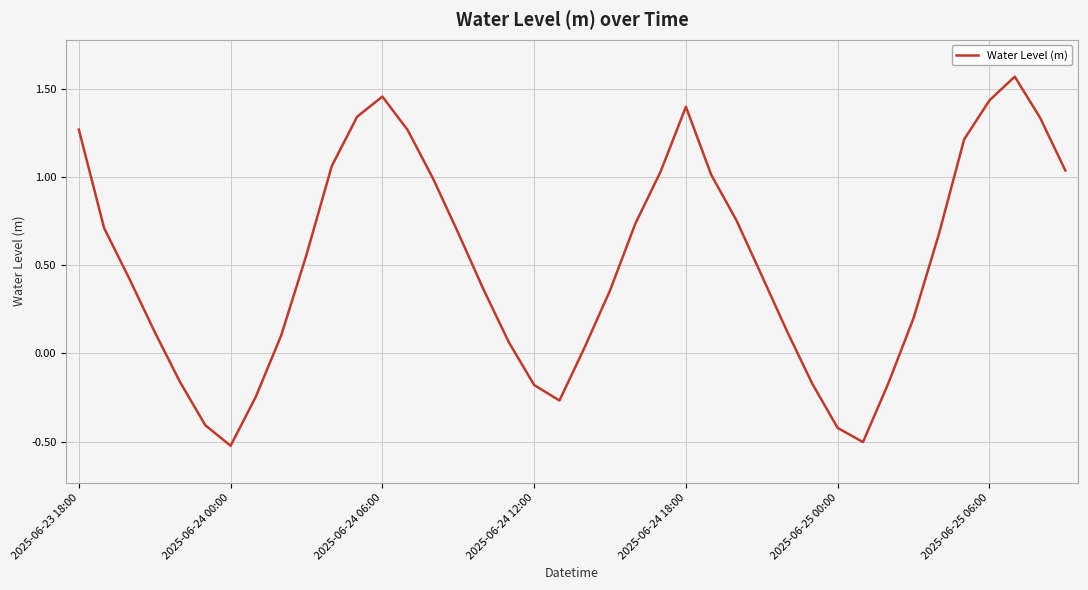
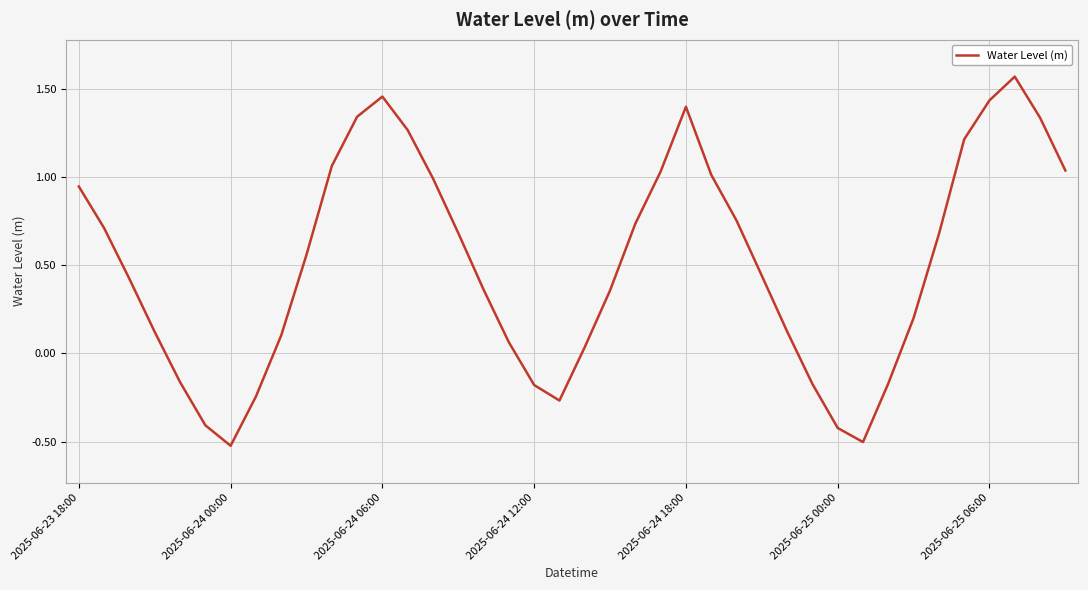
2025-06-23 18:00: 1.27 -> 0.94
